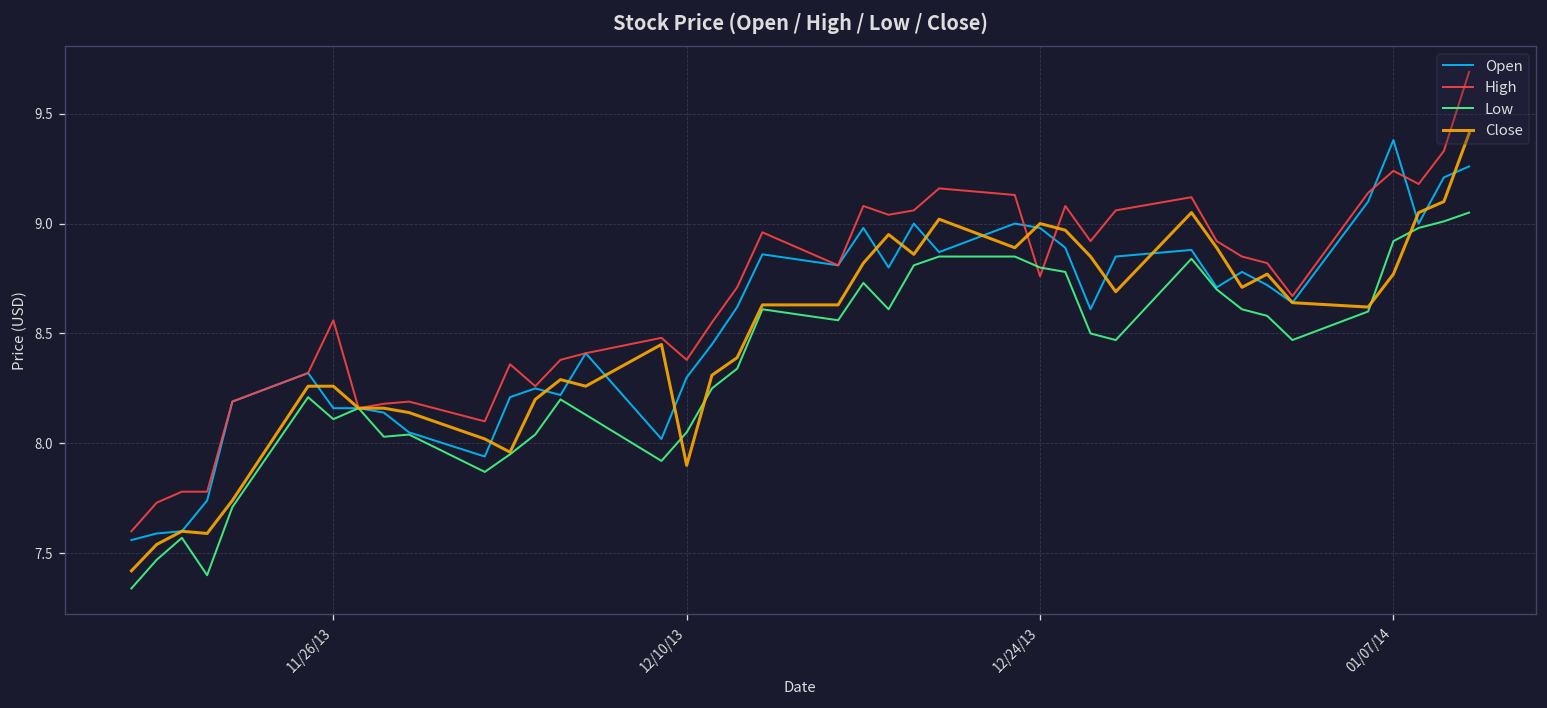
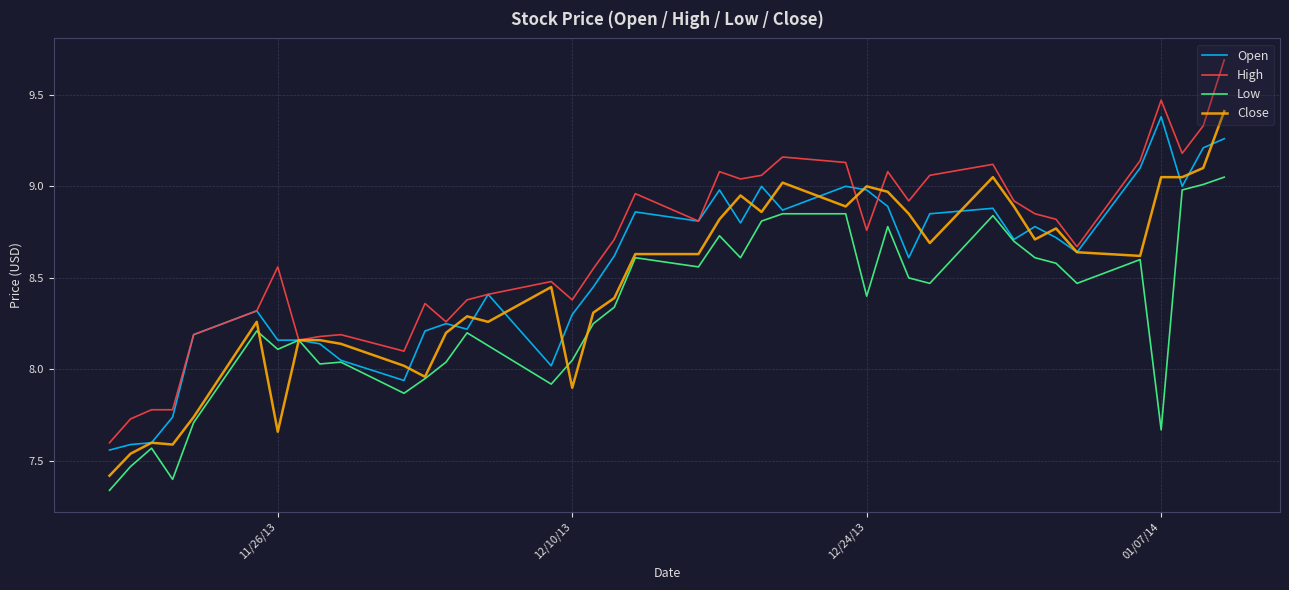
Close, 11/26/13: 8.26 -> 7.66
Low, 12/24/13: 8.8 -> 8.4
High, 01/07/14: 9.24 -> 9.47
Low, 01/07/14: 8.92 -> 7.67
Close, 01/07/14: 8.77 -> 9.05
